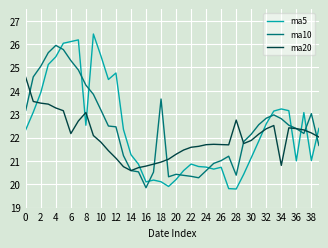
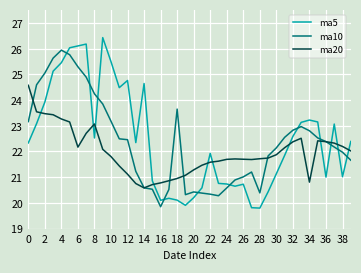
ma5, 14: 21.3 -> 24.6
ma5, 22: 20.9 -> 21.9
ma20, 28: 22.7 -> 21.7
ma10, 38: 23.0 -> 22.0
